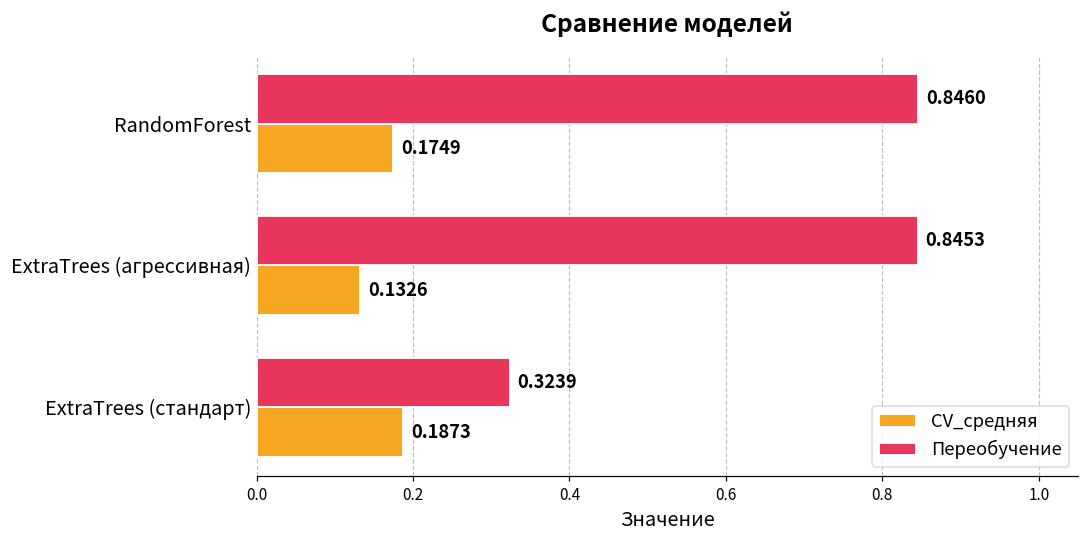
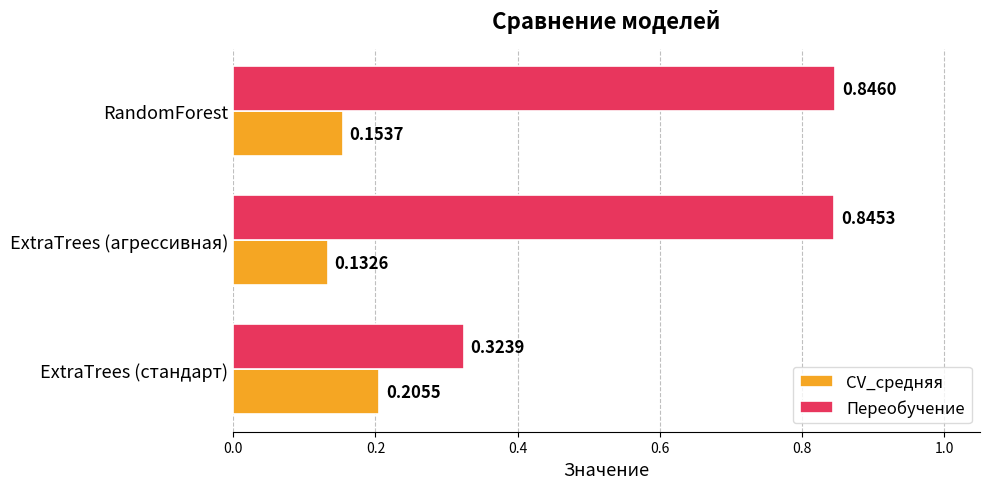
CV_средняя, RandomForest: 0.1749 -> 0.1537
CV_средняя, ExtraTrees (стандарт): 0.1873 -> 0.2055
